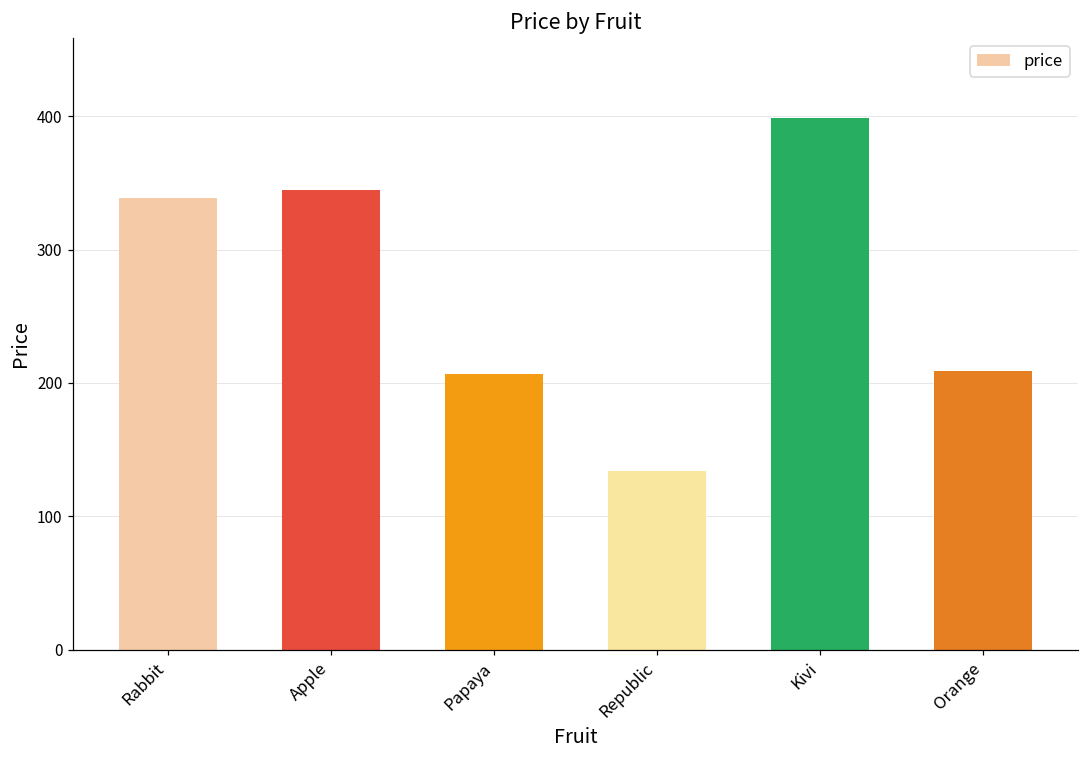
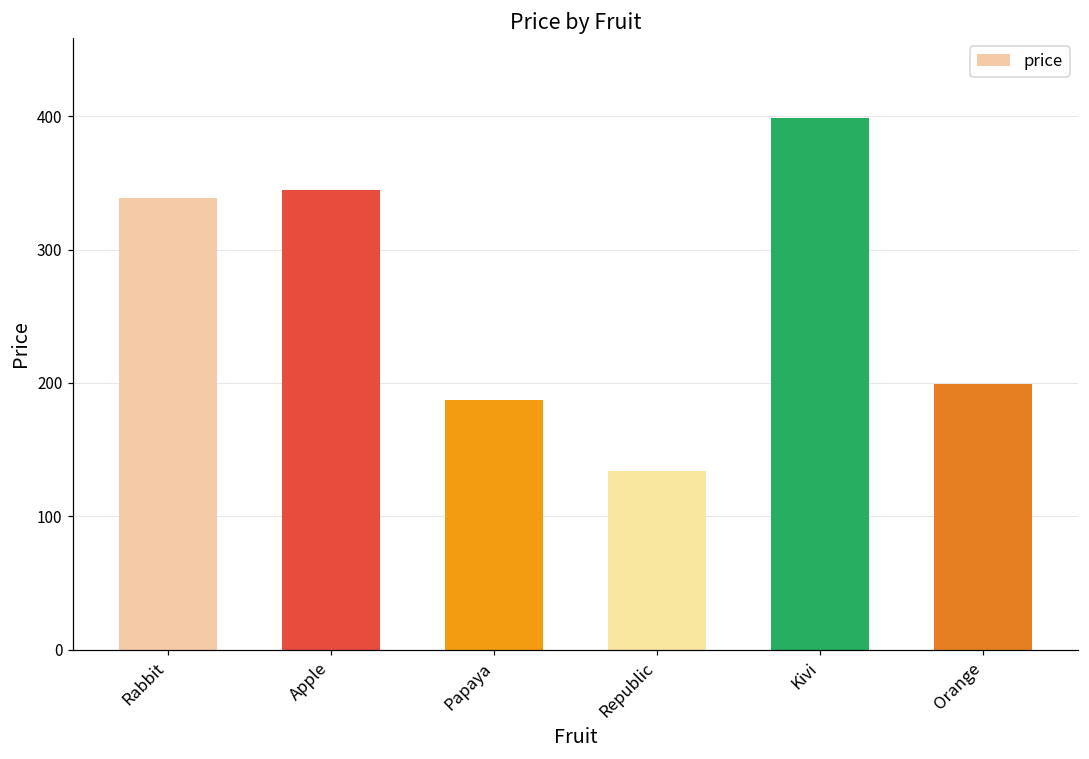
Papaya: 207 -> 187
Orange: 209 -> 199
